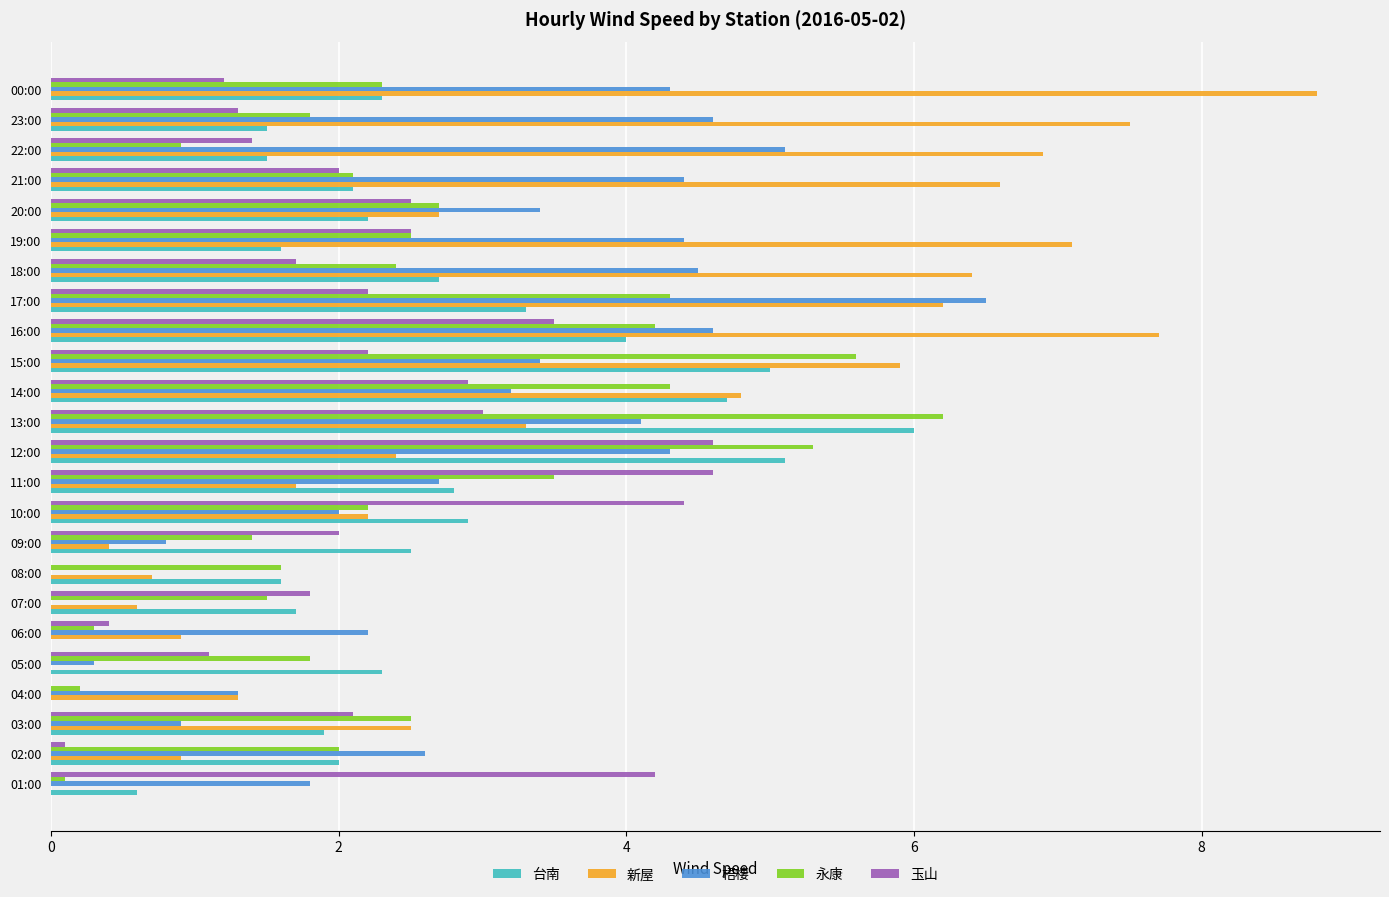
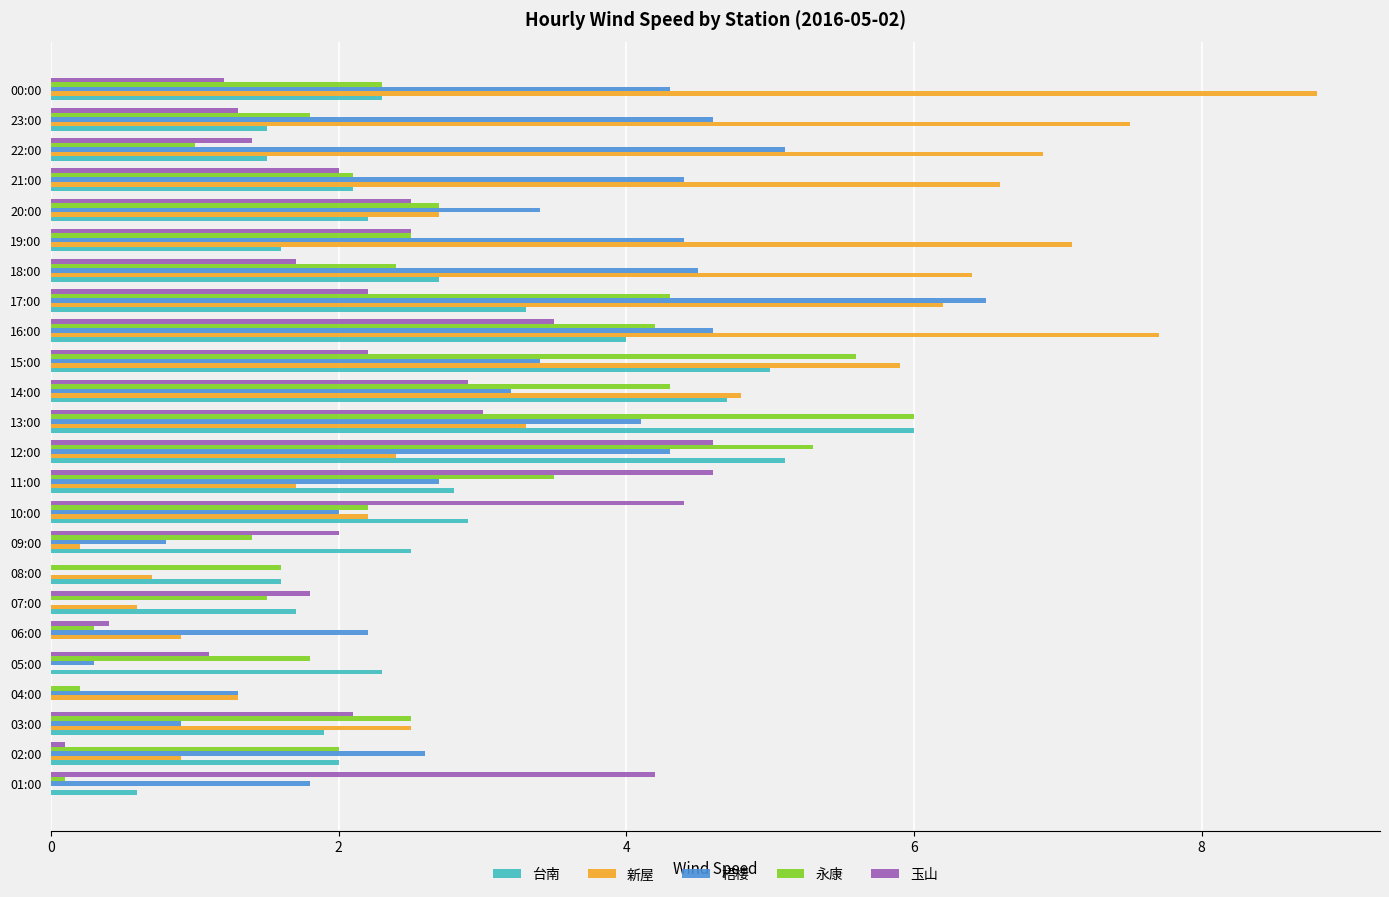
永康, 22:00: 0.9 -> 1.0
永康, 13:00: 6.2 -> 6.0
新屋, 09:00: 0.4 -> 0.2
